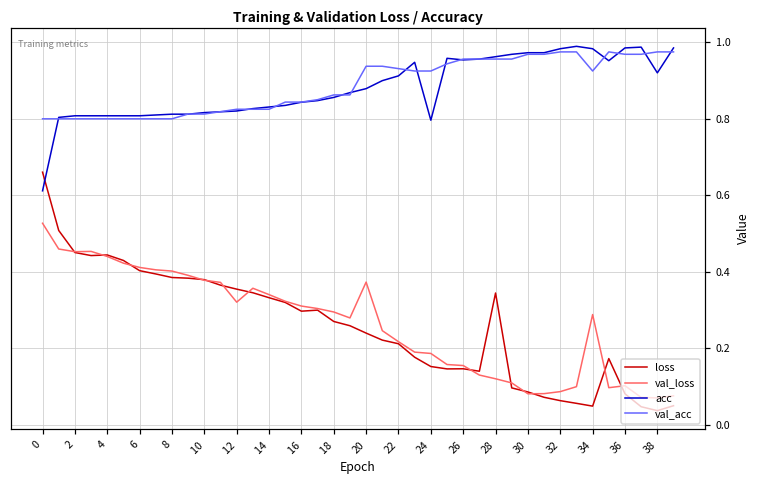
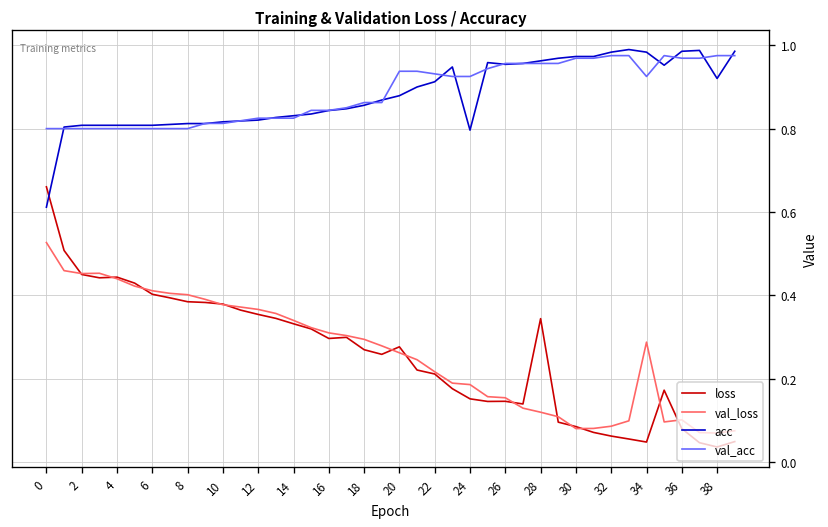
val_loss, 12: 0.32 -> 0.37
loss, 20: 0.24 -> 0.28
val_loss, 20: 0.37 -> 0.26
